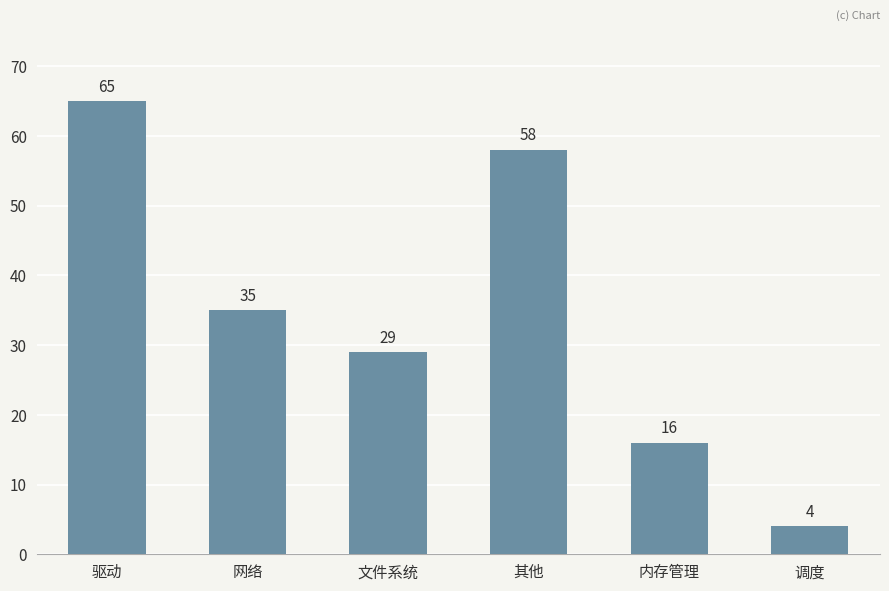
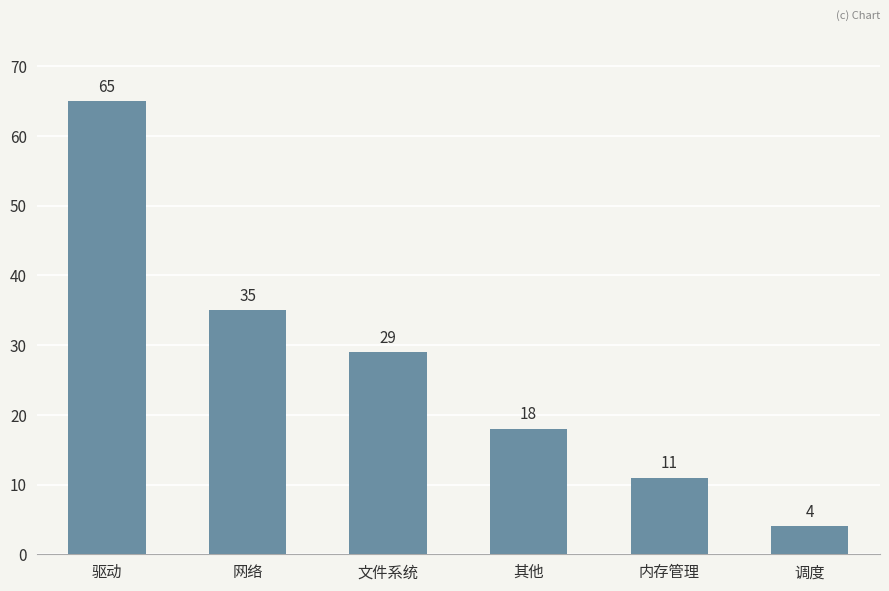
其他: 58 -> 18
内存管理: 16 -> 11
